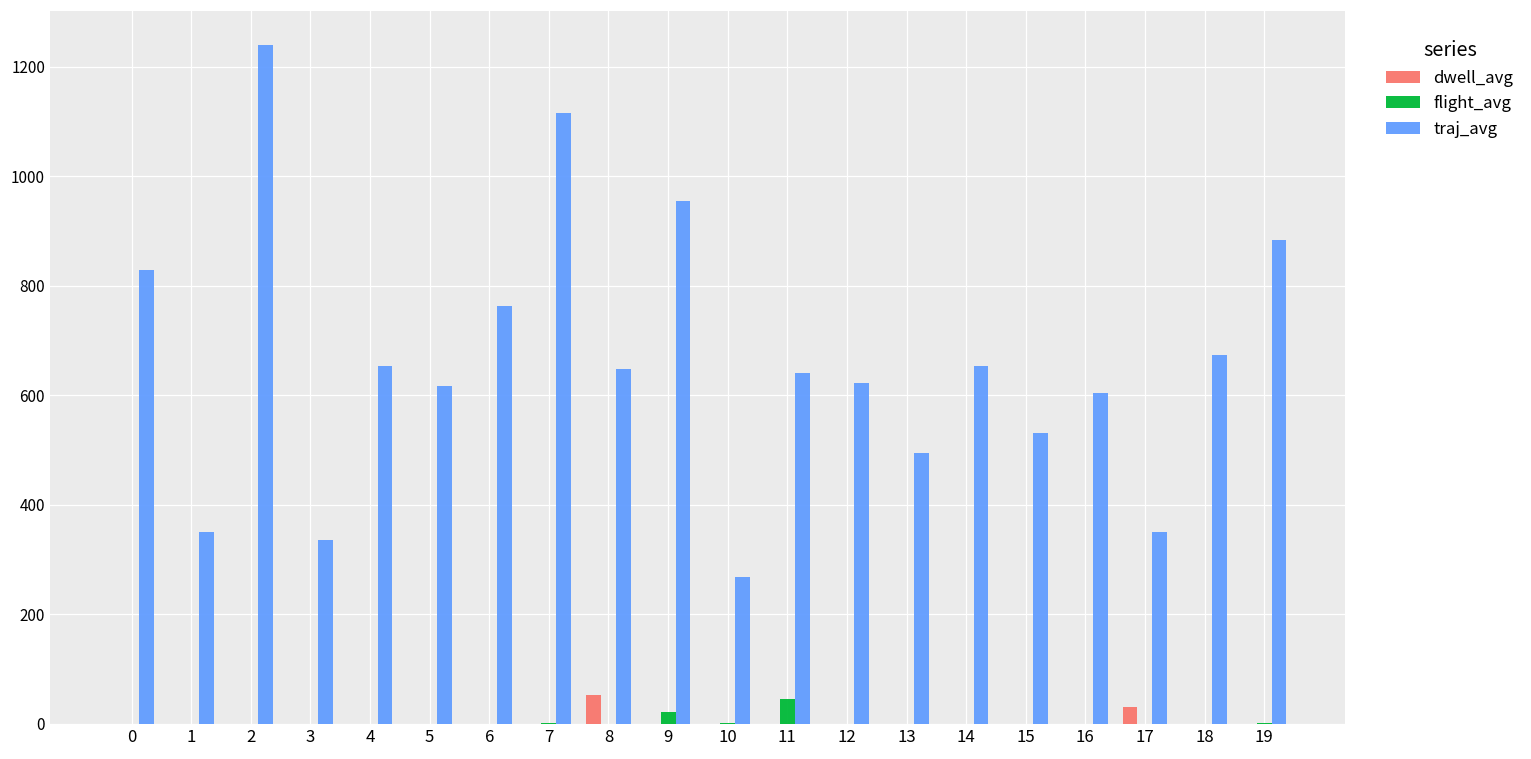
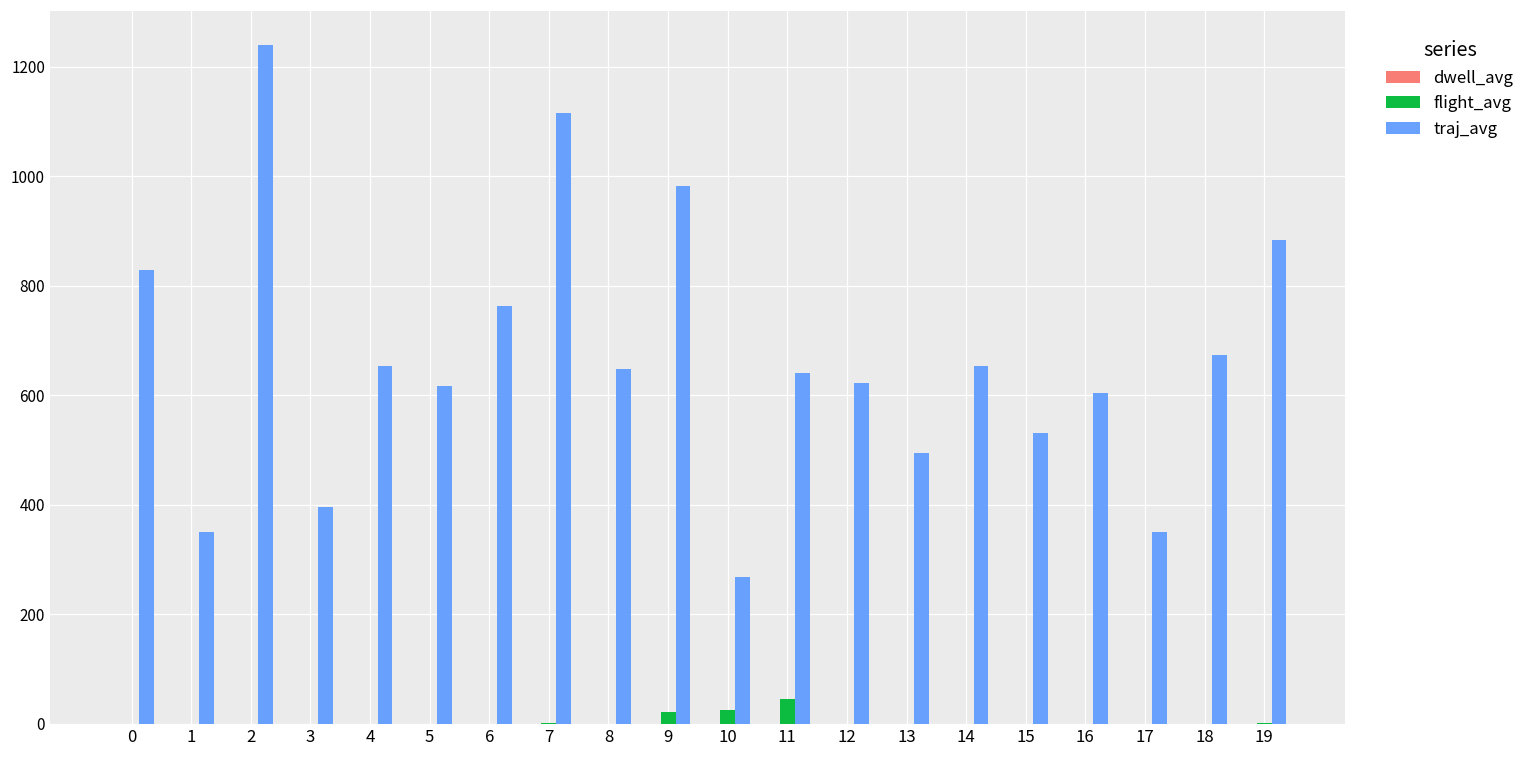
traj_avg, 3: 340 -> 400
dwell_avg, 8: 50 -> 0
traj_avg, 9: 950 -> 980
flight_avg, 10: 0 -> 30
dwell_avg, 17: 30 -> 0
